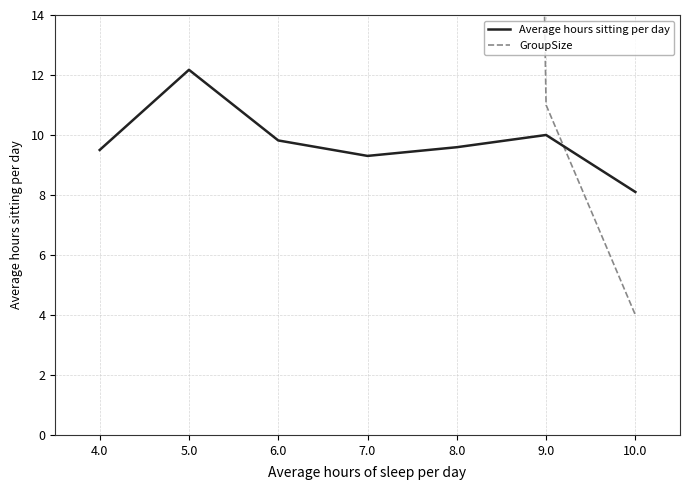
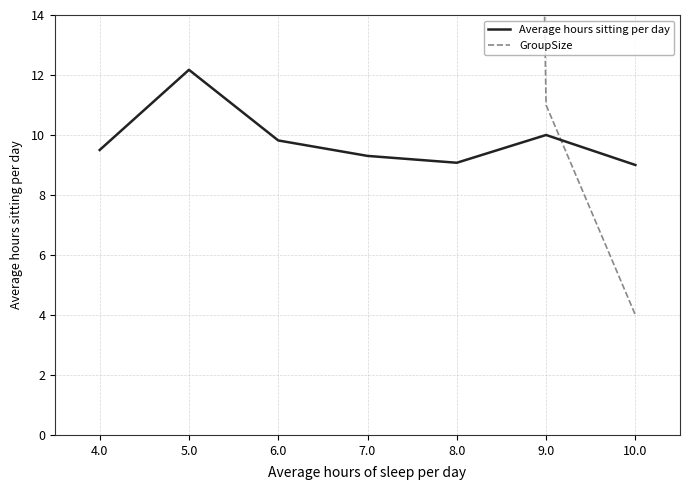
Average hours sitting per day, 8.0: 9.6 -> 9.1
Average hours sitting per day, 10.0: 8.1 -> 9.0
